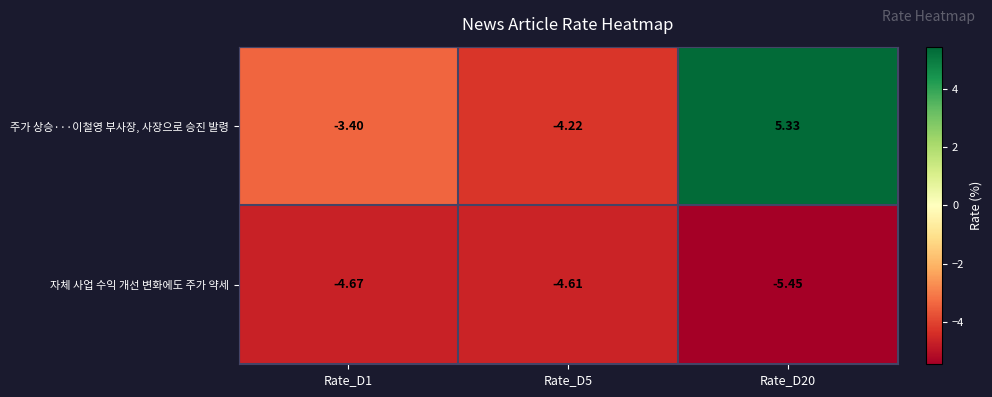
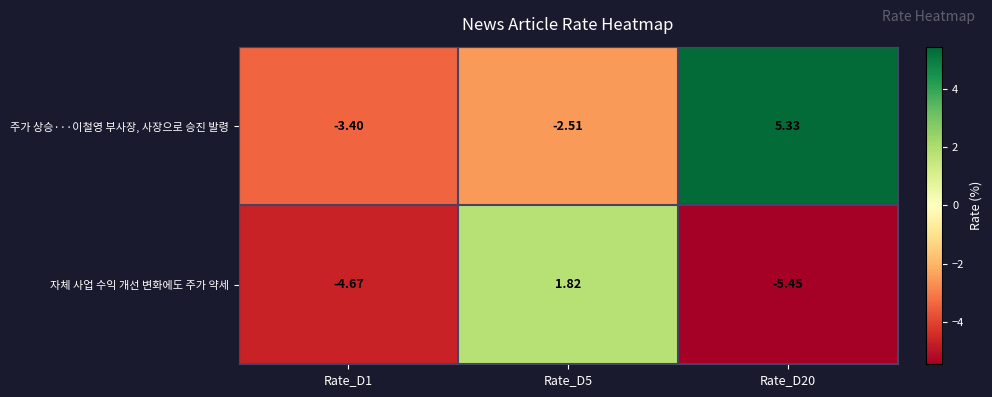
주가 상승···이철영 부사장, 사장으로 승진 발령, Rate_D5: -4.22 -> -2.51
자체 사업 수익 개선 변화에도 주가 약세, Rate_D5: -4.61 -> 1.82
